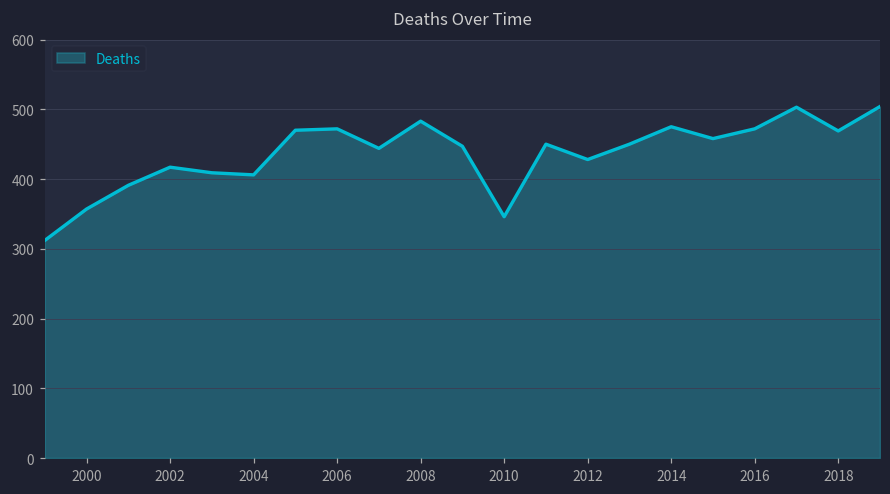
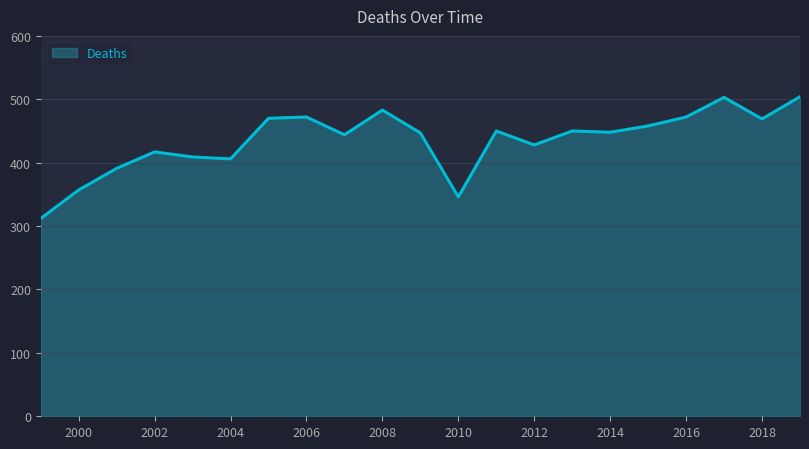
2014: 480 -> 450
